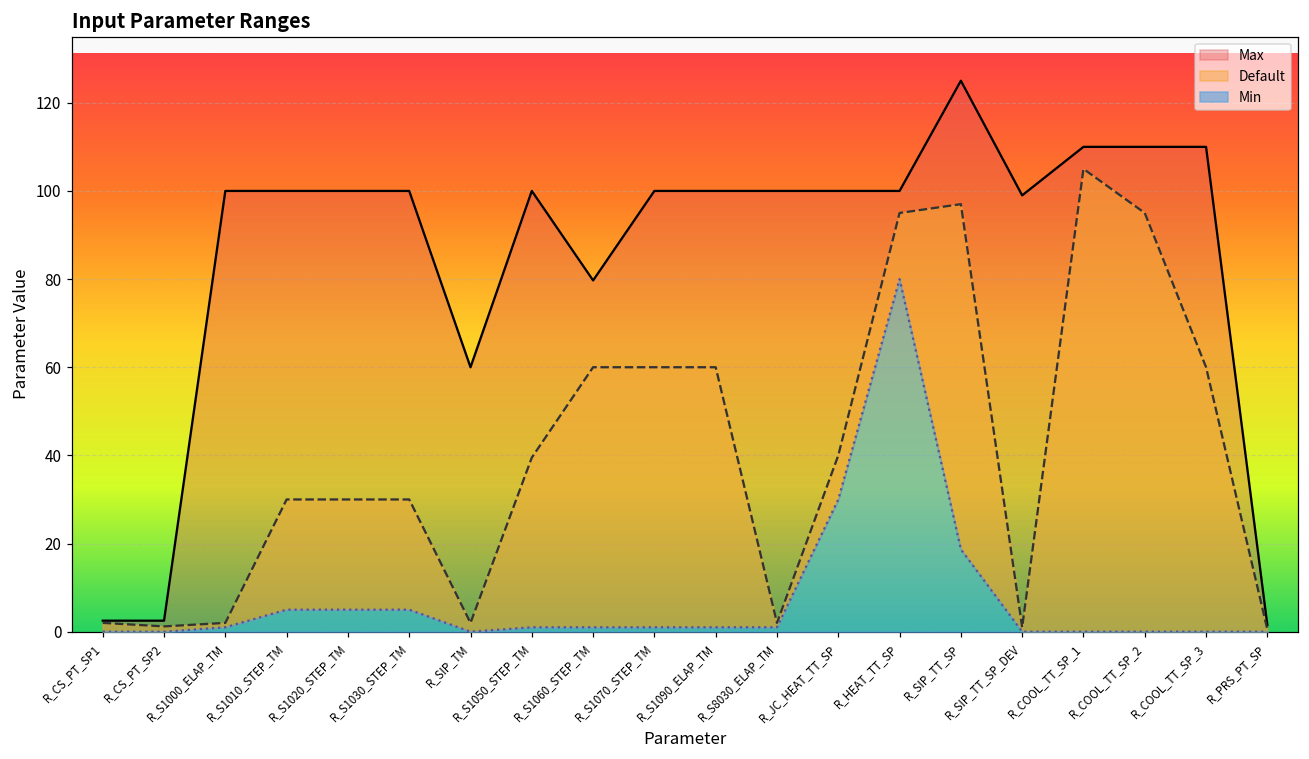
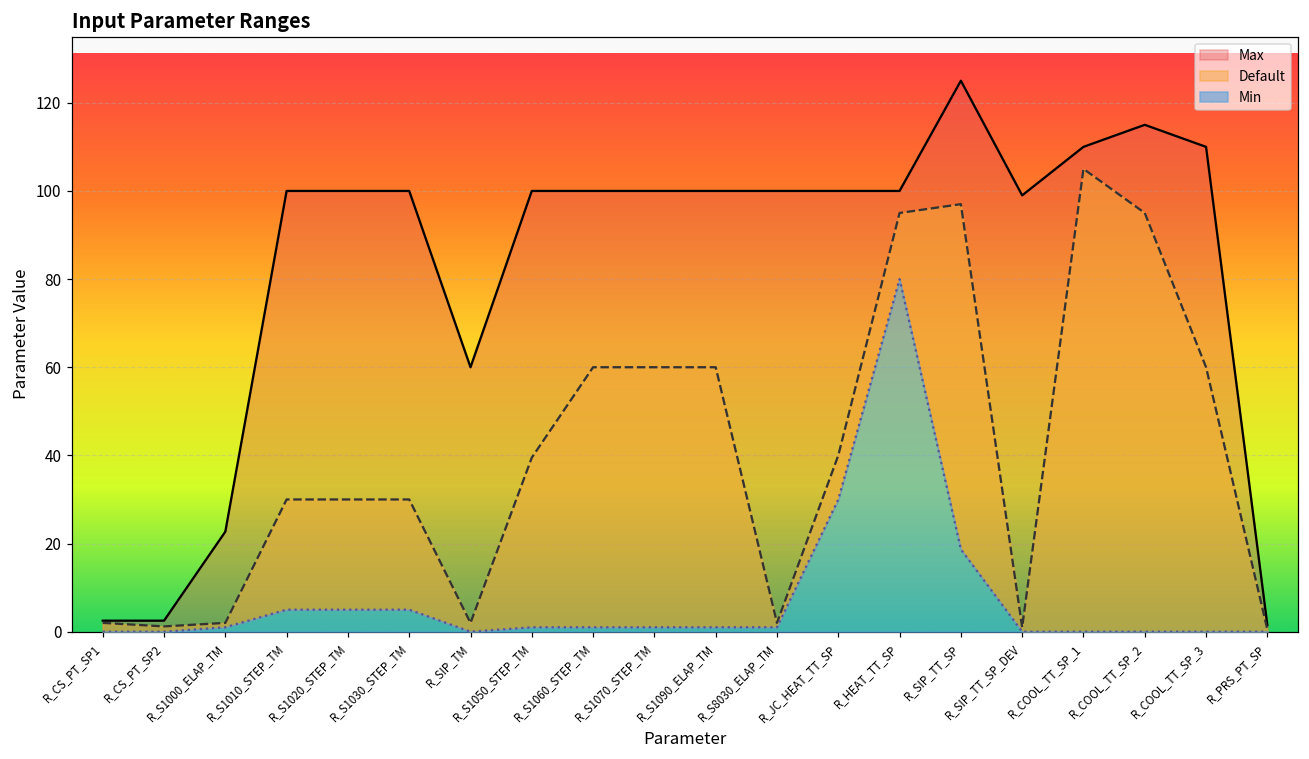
Max, R_S1000_ELAP_TM: 100 -> 23
Max, R_S1060_STEP_TM: 80 -> 100
Max, R_COOL_TT_SP_2: 110 -> 115
